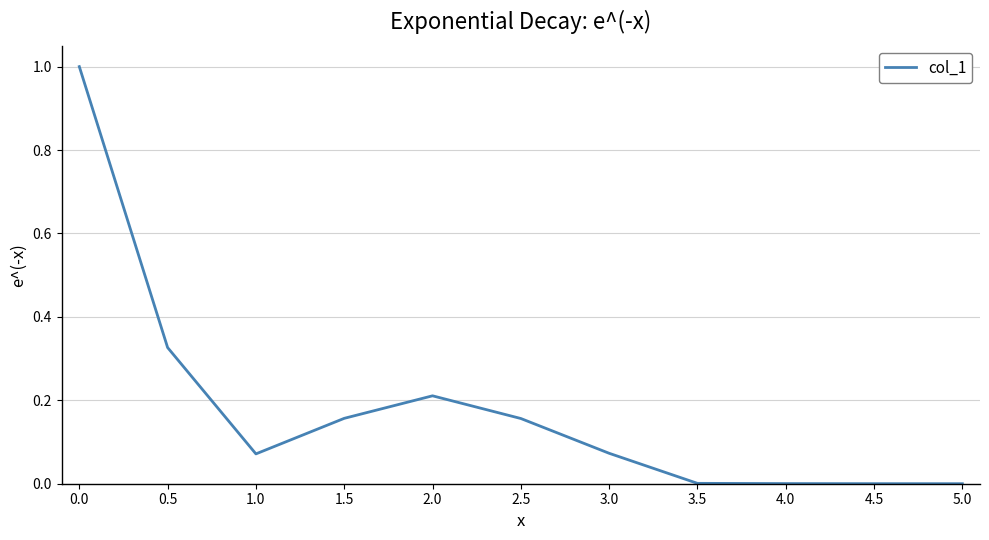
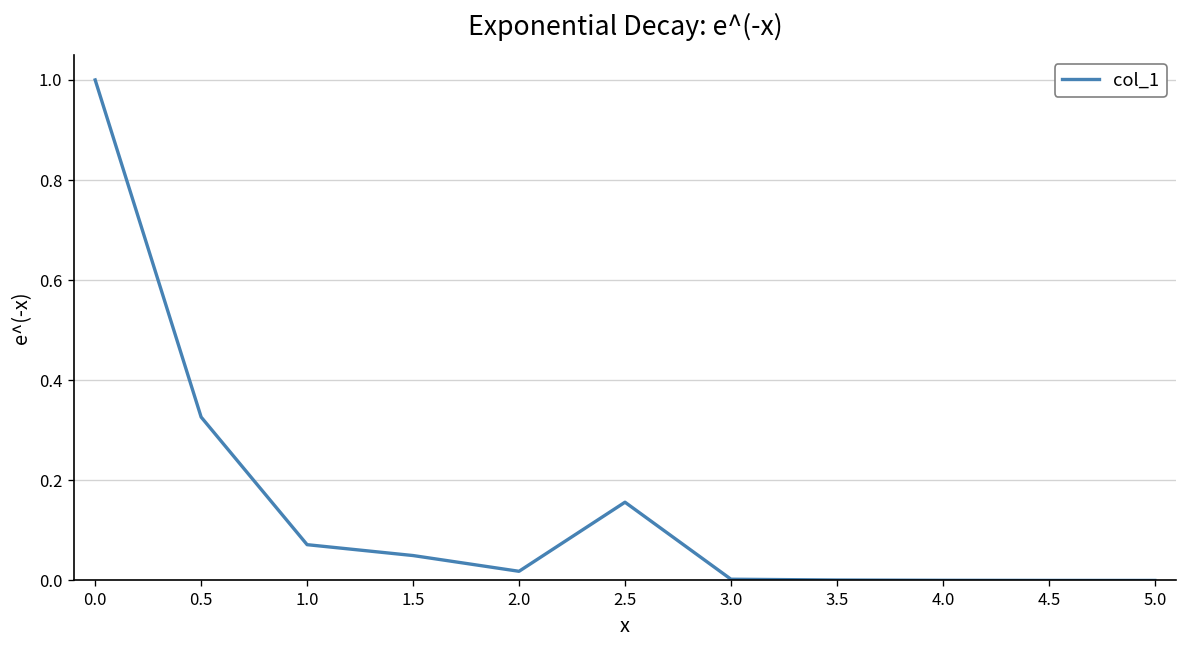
1.5: 0.16 -> 0.05
2.0: 0.21 -> 0.02
3.0: 0.07 -> 0.00
